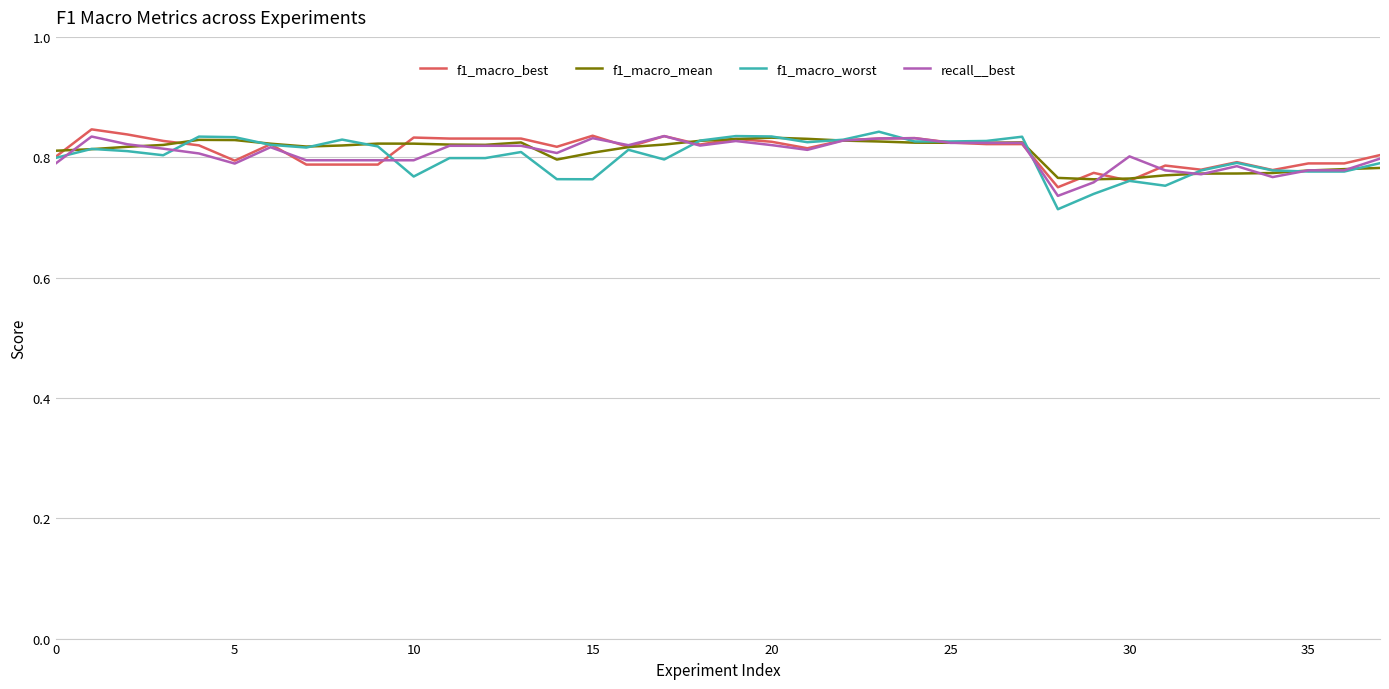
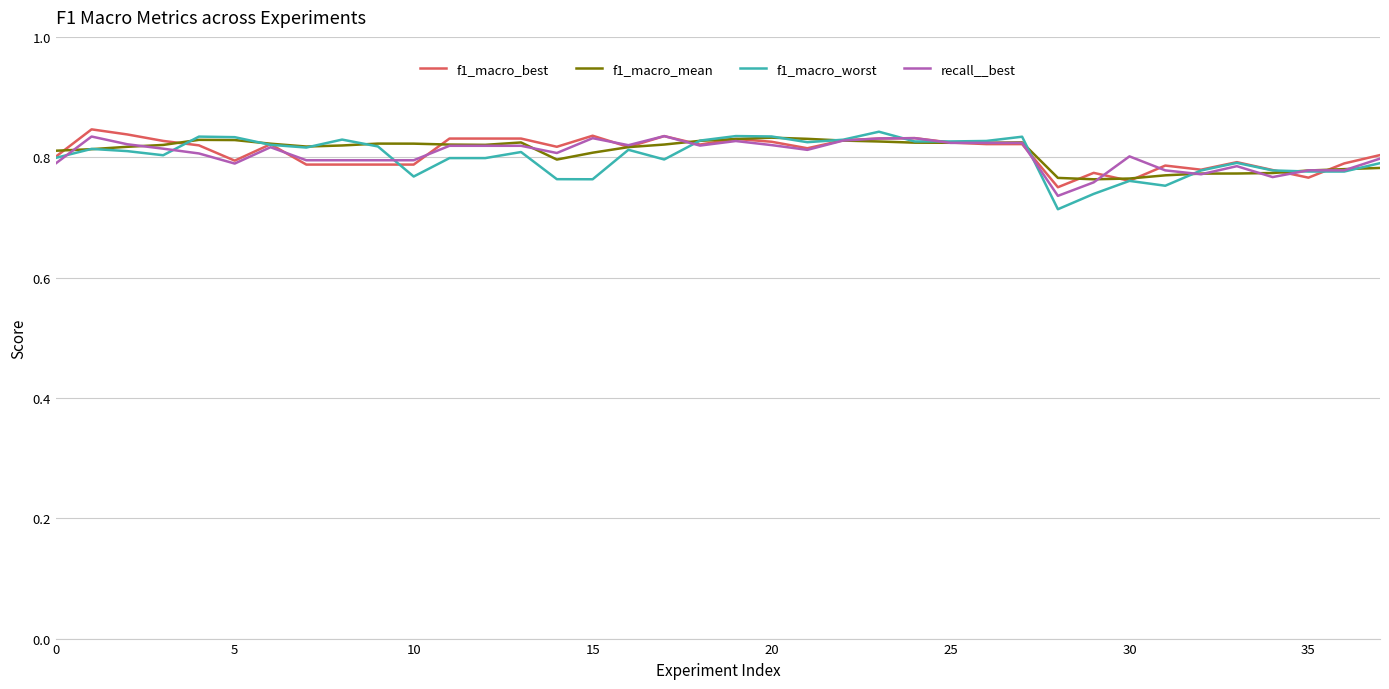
f1_macro_best, 10: 0.83 -> 0.79
f1_macro_best, 35: 0.79 -> 0.77
